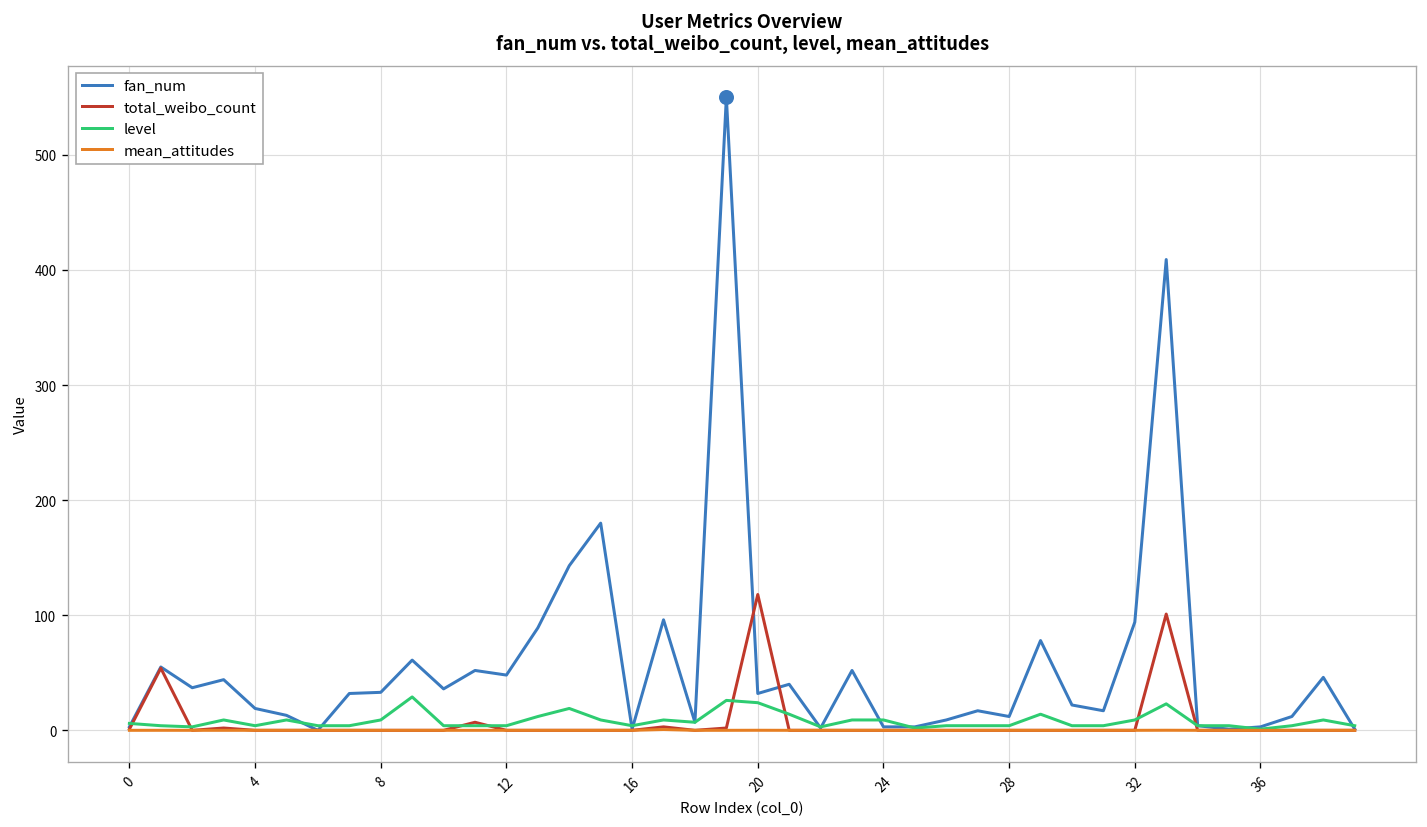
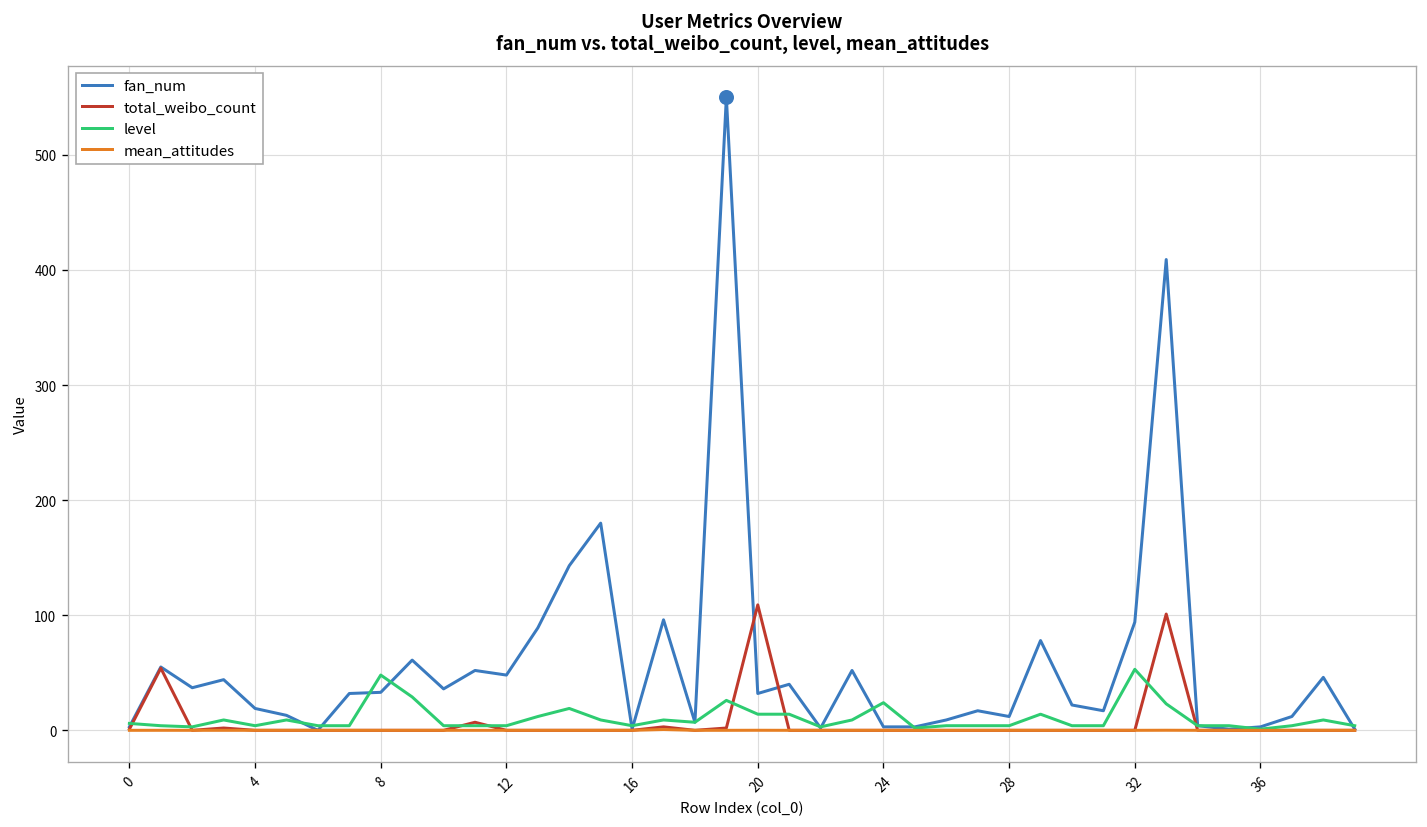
level, 8: 10 -> 50
total_weibo_count, 20: 120 -> 110
level, 20: 20 -> 10
level, 24: 10 -> 20
level, 32: 10 -> 50
